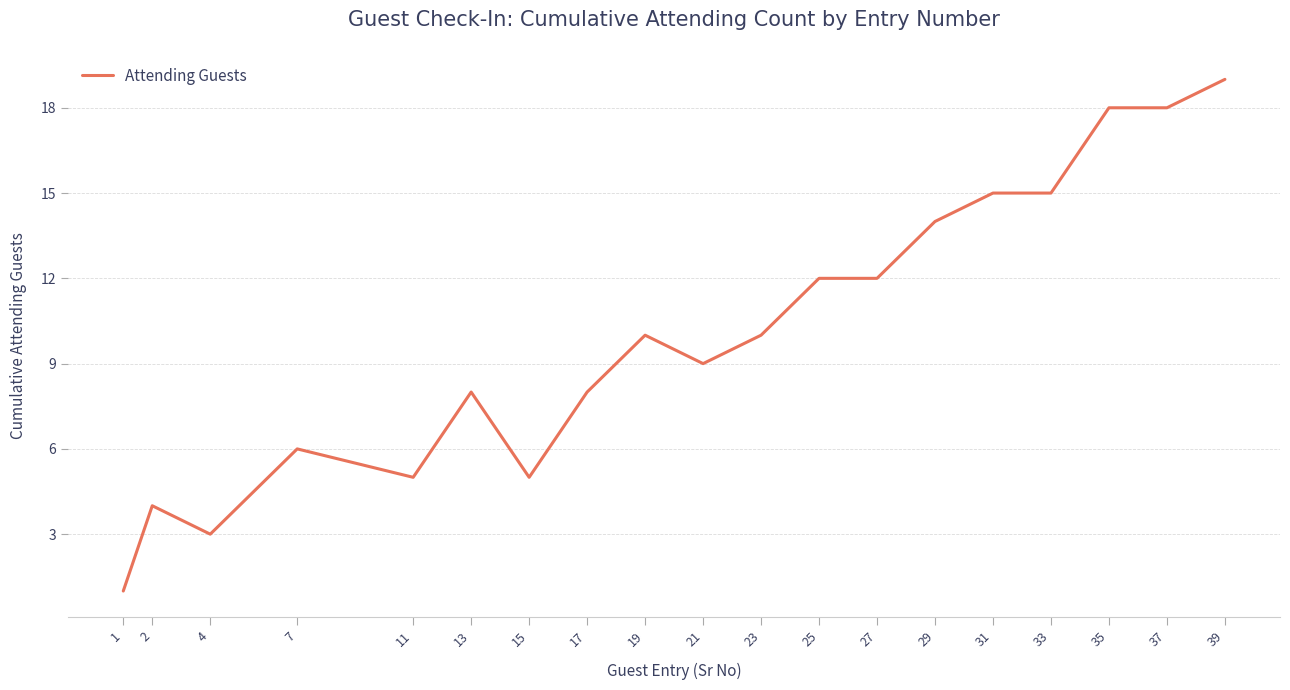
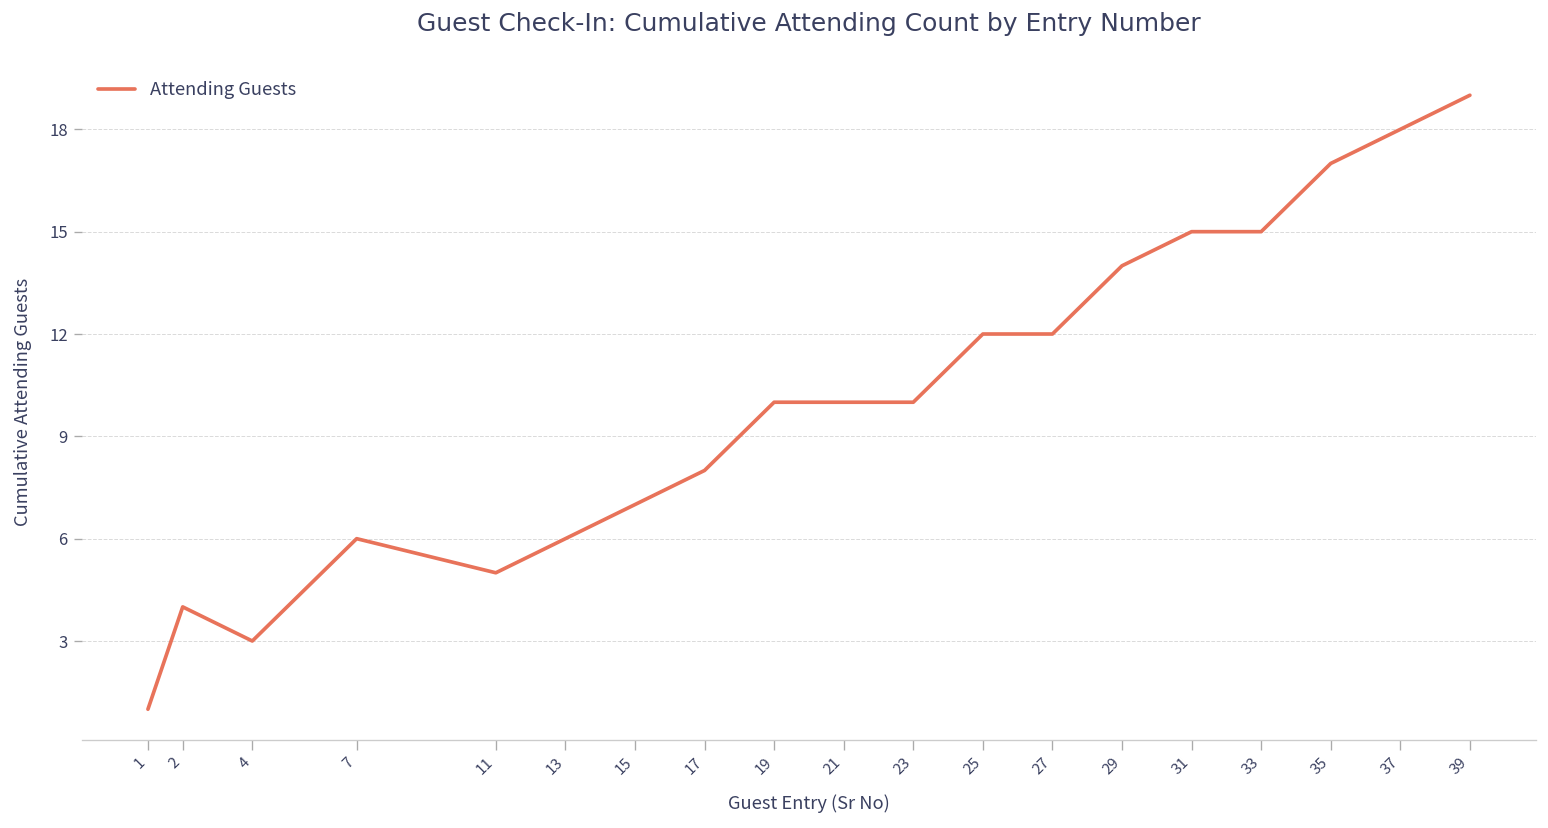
13: 8 -> 6
15: 5 -> 7
21: 9 -> 10
35: 18 -> 17
